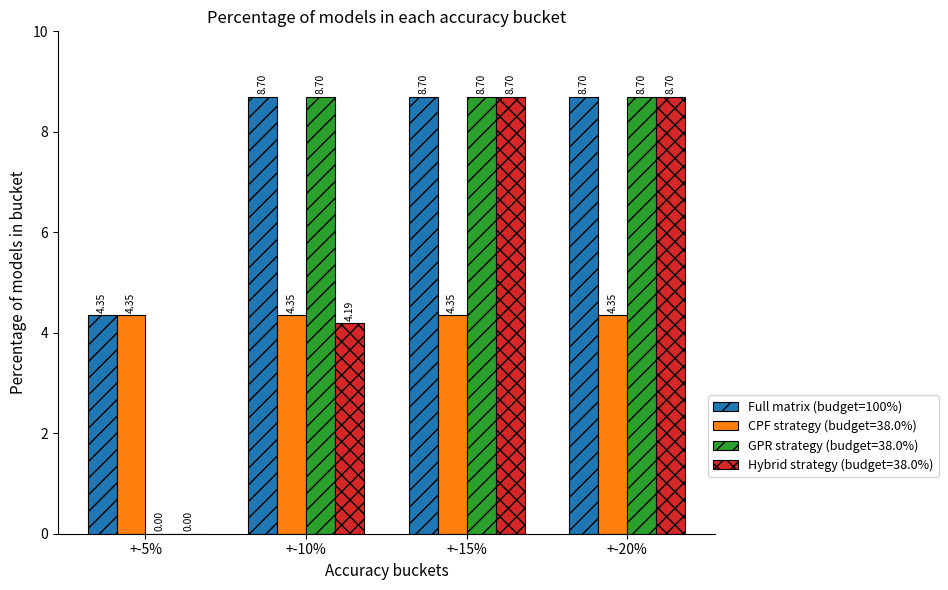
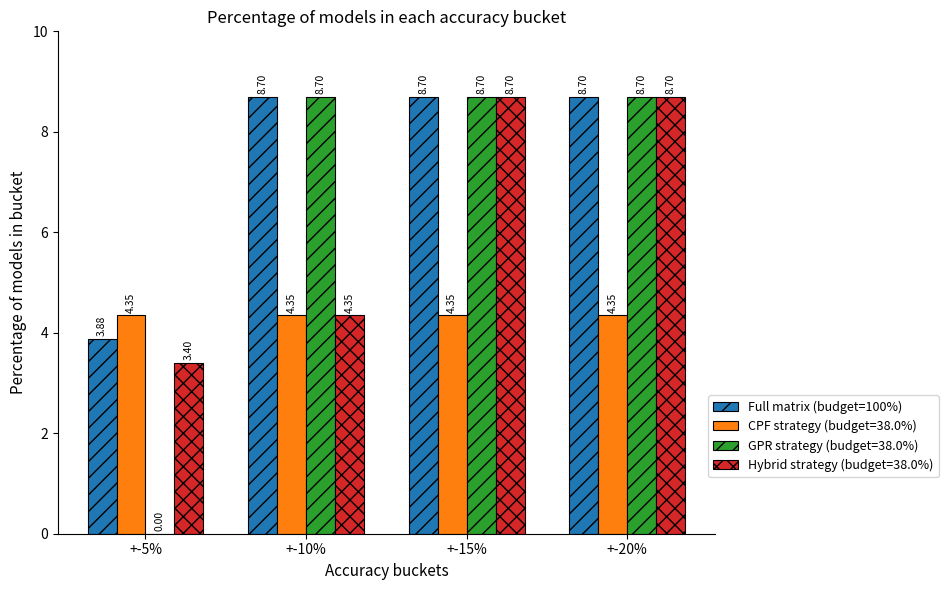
Full matrix (budget=100%), +-5%: 4.35 -> 3.88
Hybrid strategy (budget=38.0%), +-5%: 0.00 -> 3.40
Hybrid strategy (budget=38.0%), +-10%: 4.19 -> 4.35
